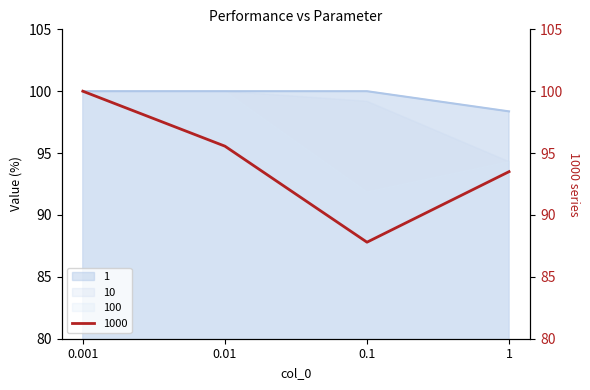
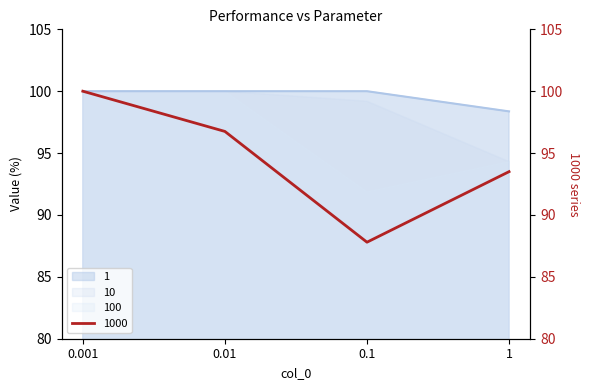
1000, 0.01: 95.6 -> 96.8
